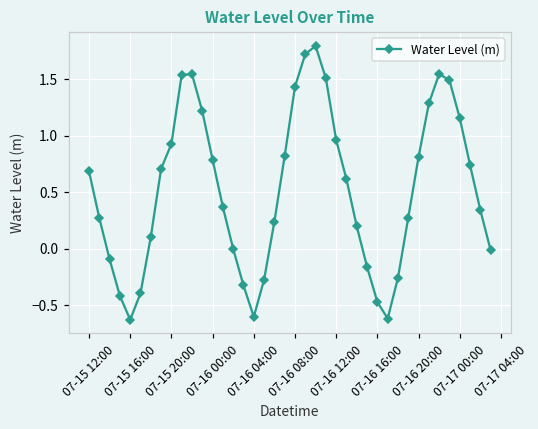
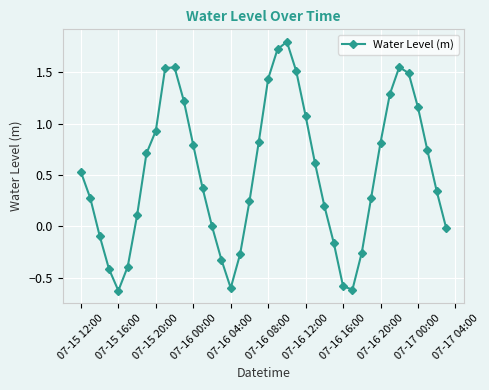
07-15 12:00: 0.69 -> 0.53
07-16 12:00: 0.96 -> 1.07
07-16 16:00: -0.47 -> -0.58
